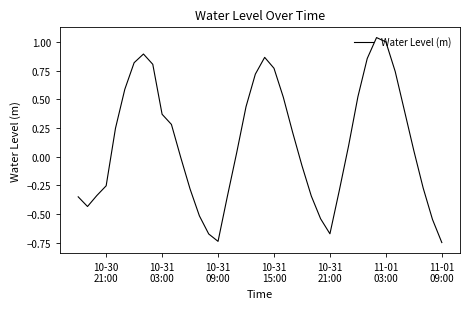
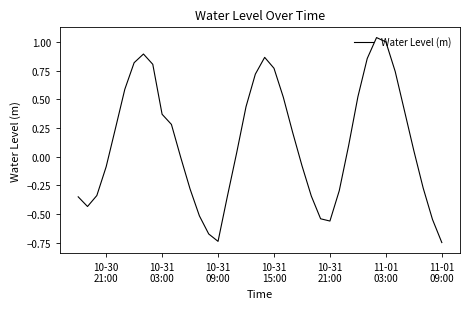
10-30 21:00: -0.25 -> -0.09
10-31 21:00: -0.67 -> -0.56
